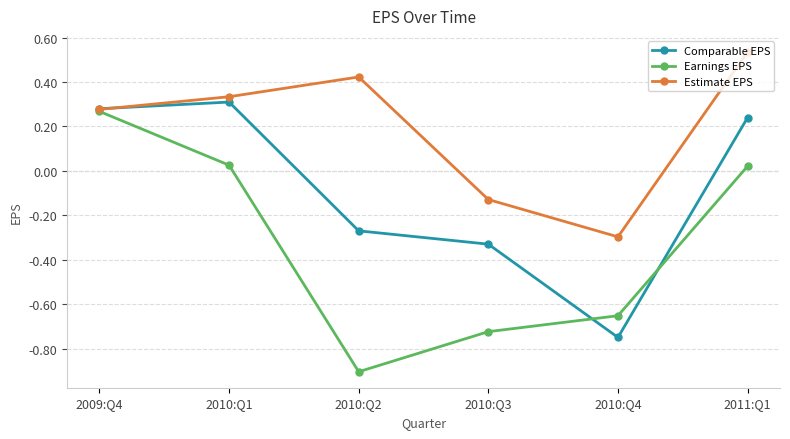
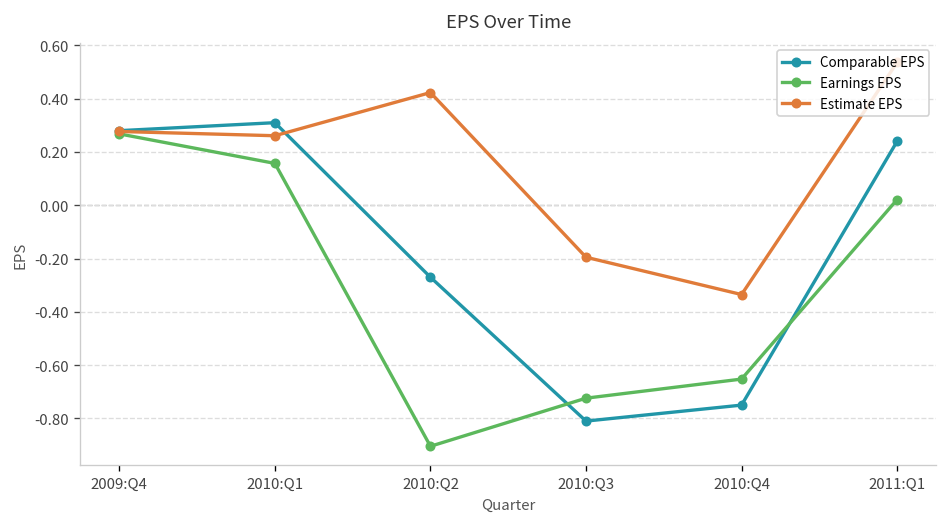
Earnings EPS, 2010:Q1: 0.03 -> 0.16
Estimate EPS, 2010:Q1: 0.33 -> 0.26
Comparable EPS, 2010:Q3: -0.33 -> -0.81
Estimate EPS, 2010:Q3: -0.13 -> -0.20
Estimate EPS, 2010:Q4: -0.30 -> -0.34
